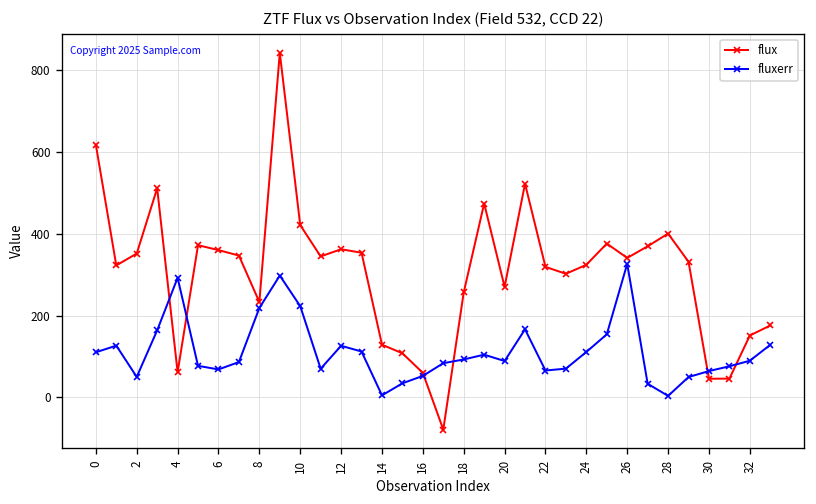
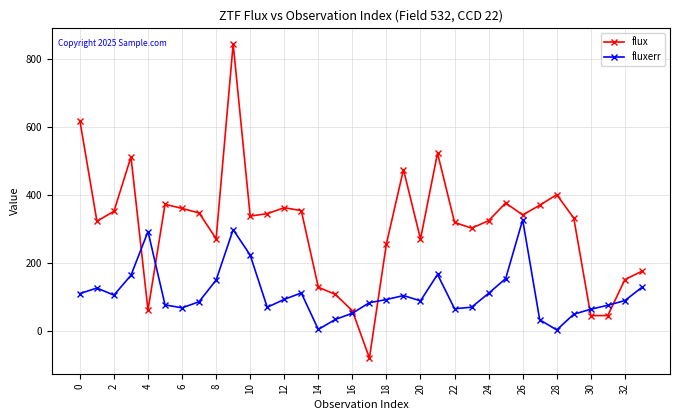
fluxerr, 2: 50 -> 110
flux, 8: 230 -> 270
fluxerr, 8: 220 -> 150
flux, 10: 420 -> 340
fluxerr, 12: 130 -> 90
